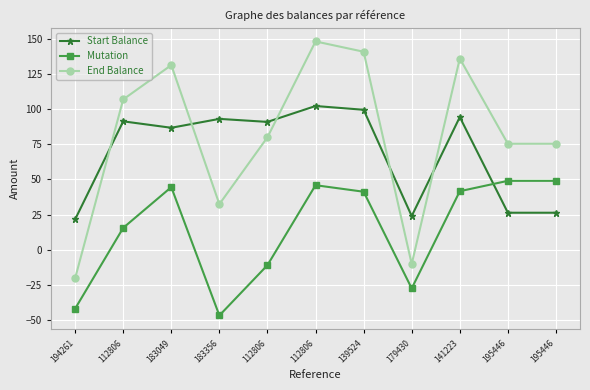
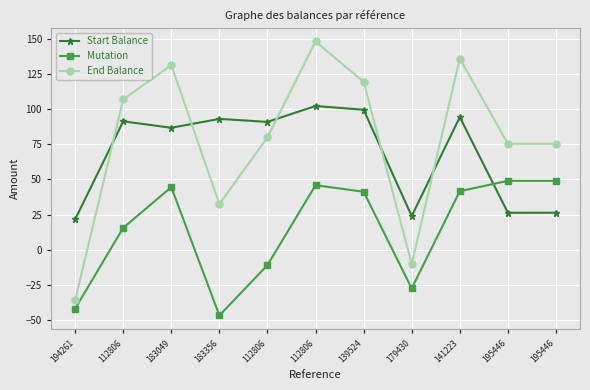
End Balance, 194261: -20 -> -36
End Balance, 139524: 141 -> 119
